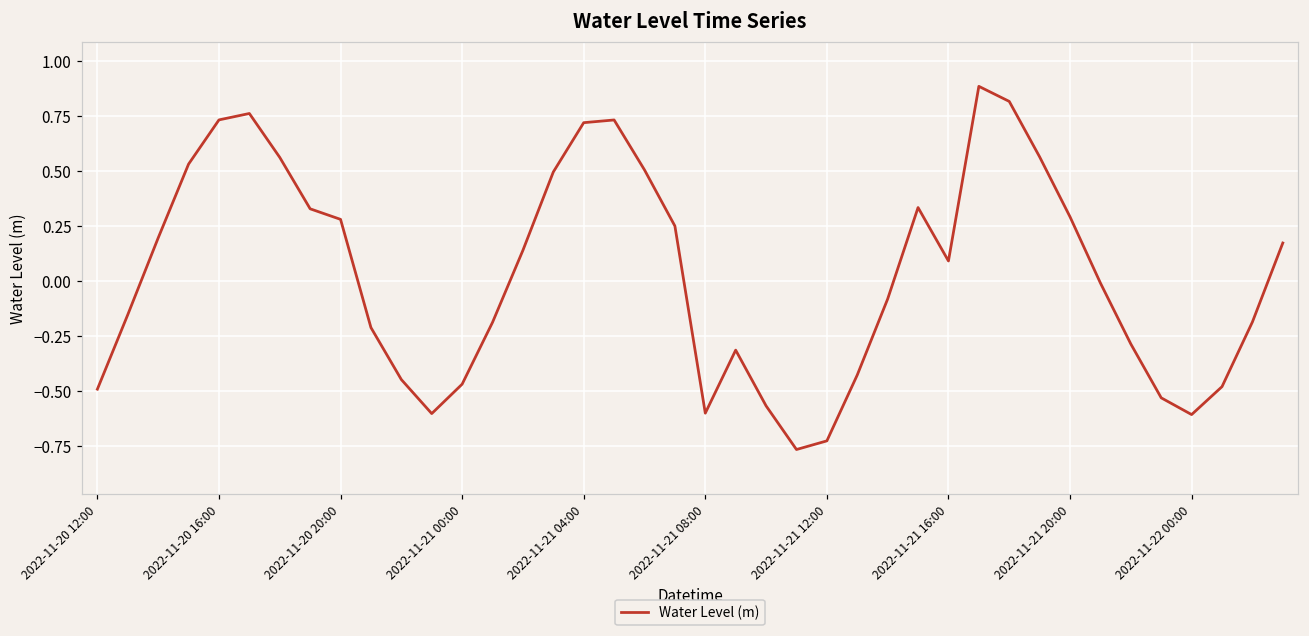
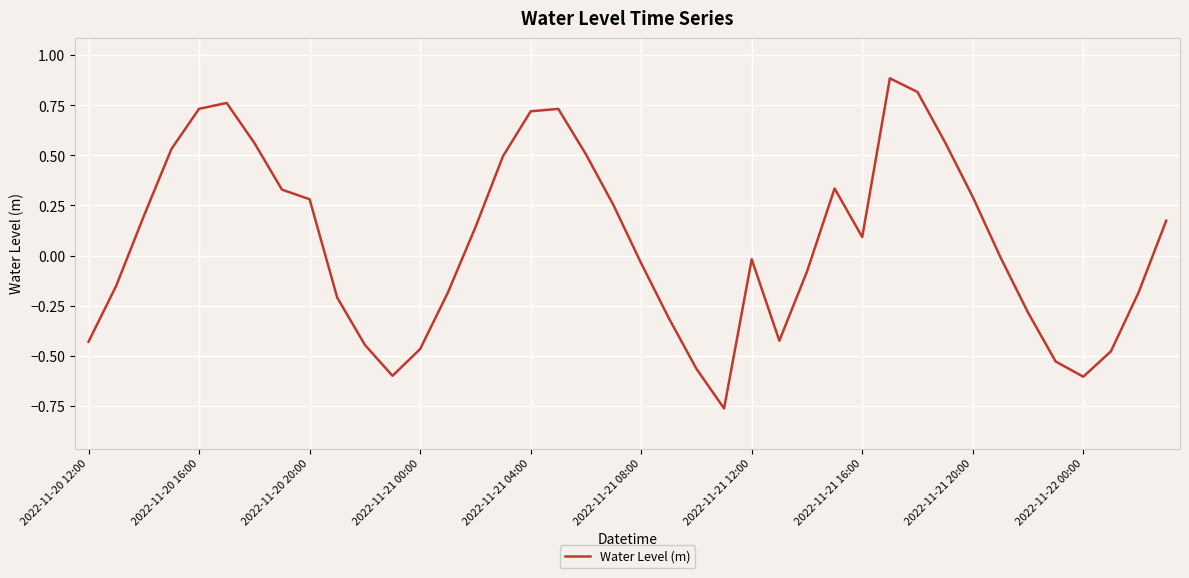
2022-11-20 12:00: -0.49 -> -0.43
2022-11-21 08:00: -0.60 -> -0.04
2022-11-21 12:00: -0.72 -> -0.02
